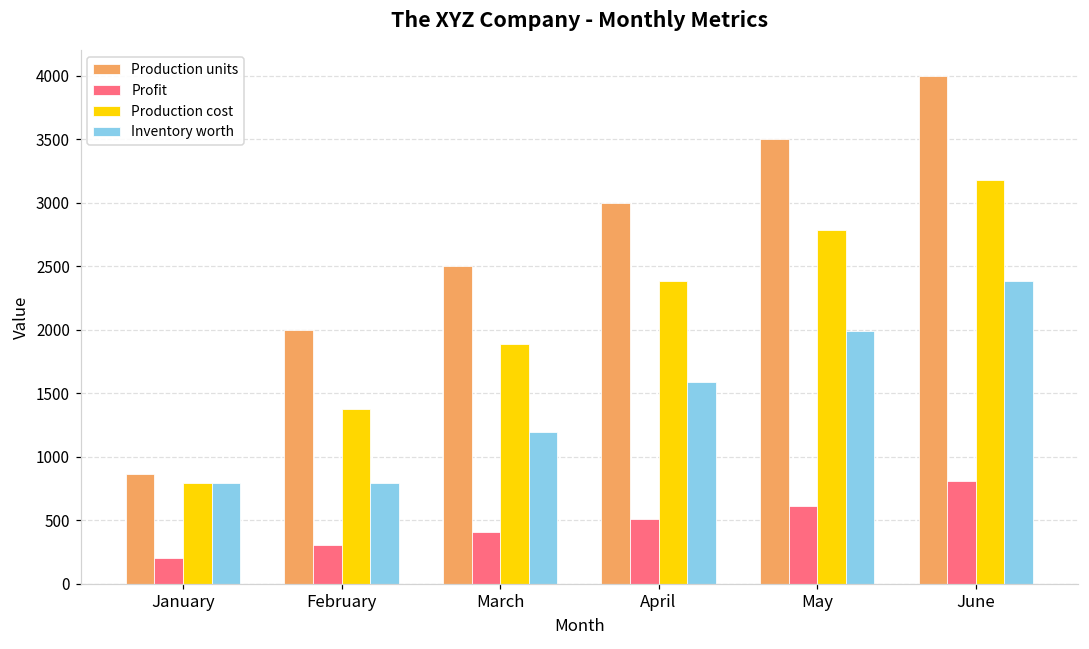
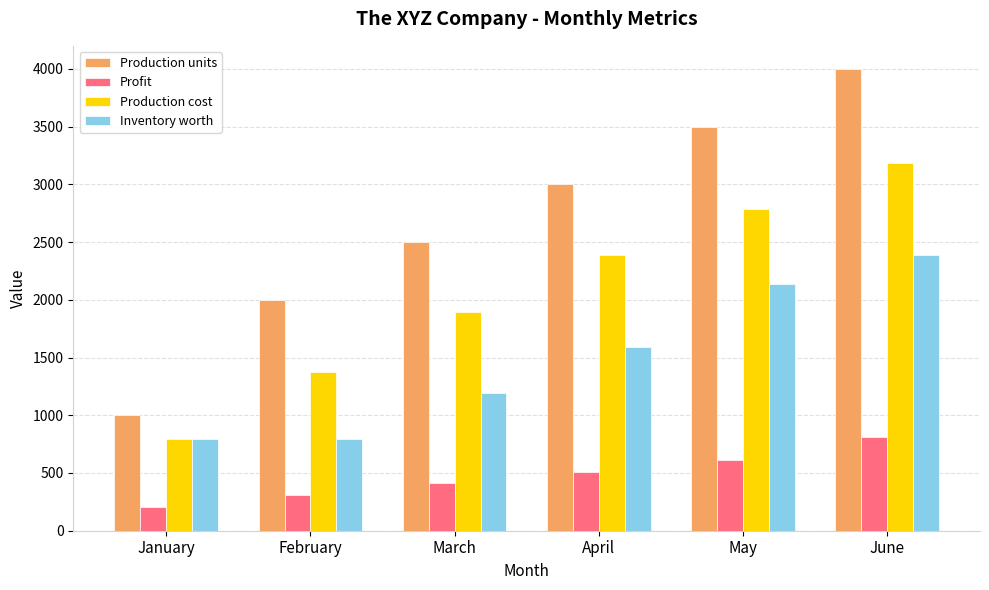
Production units, January: 860 -> 1000
Inventory worth, May: 1990 -> 2140
